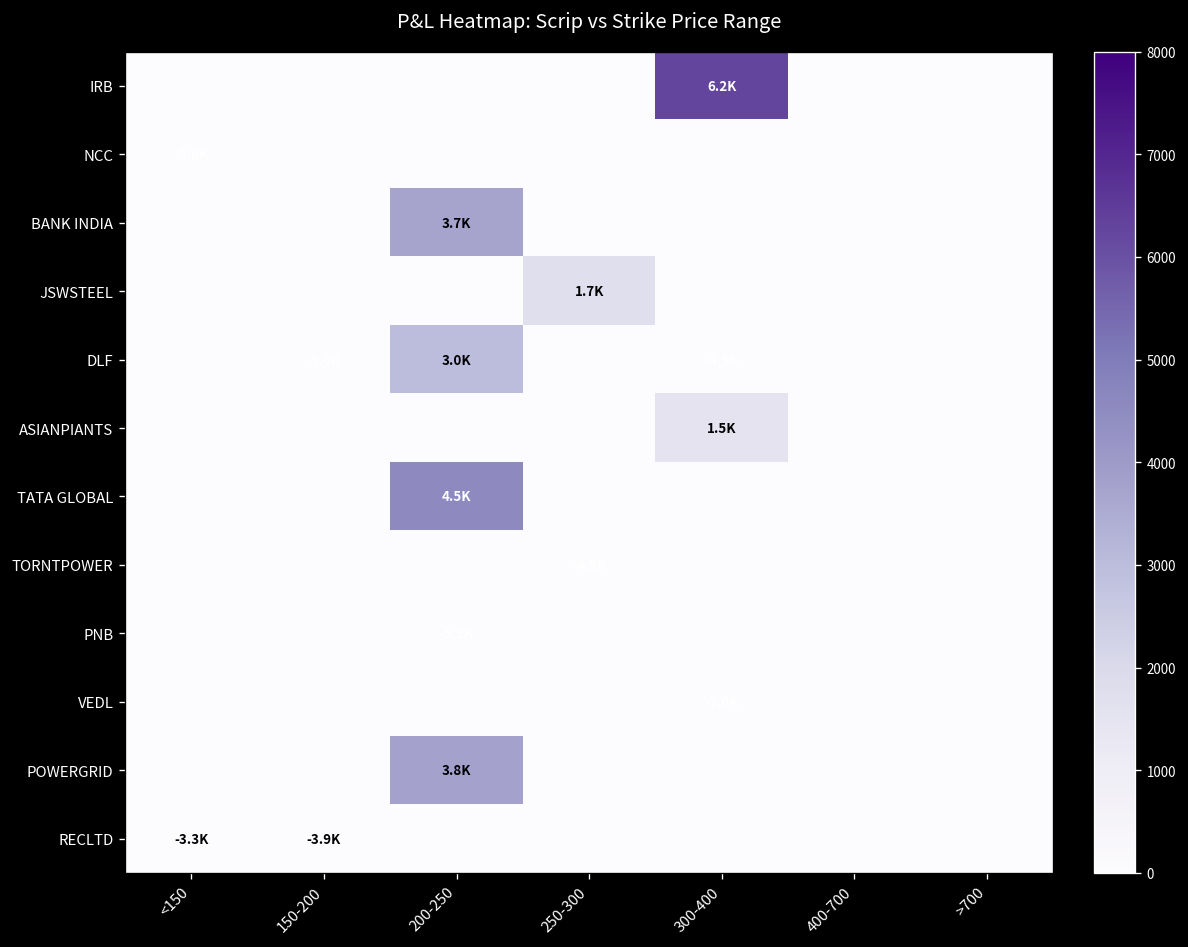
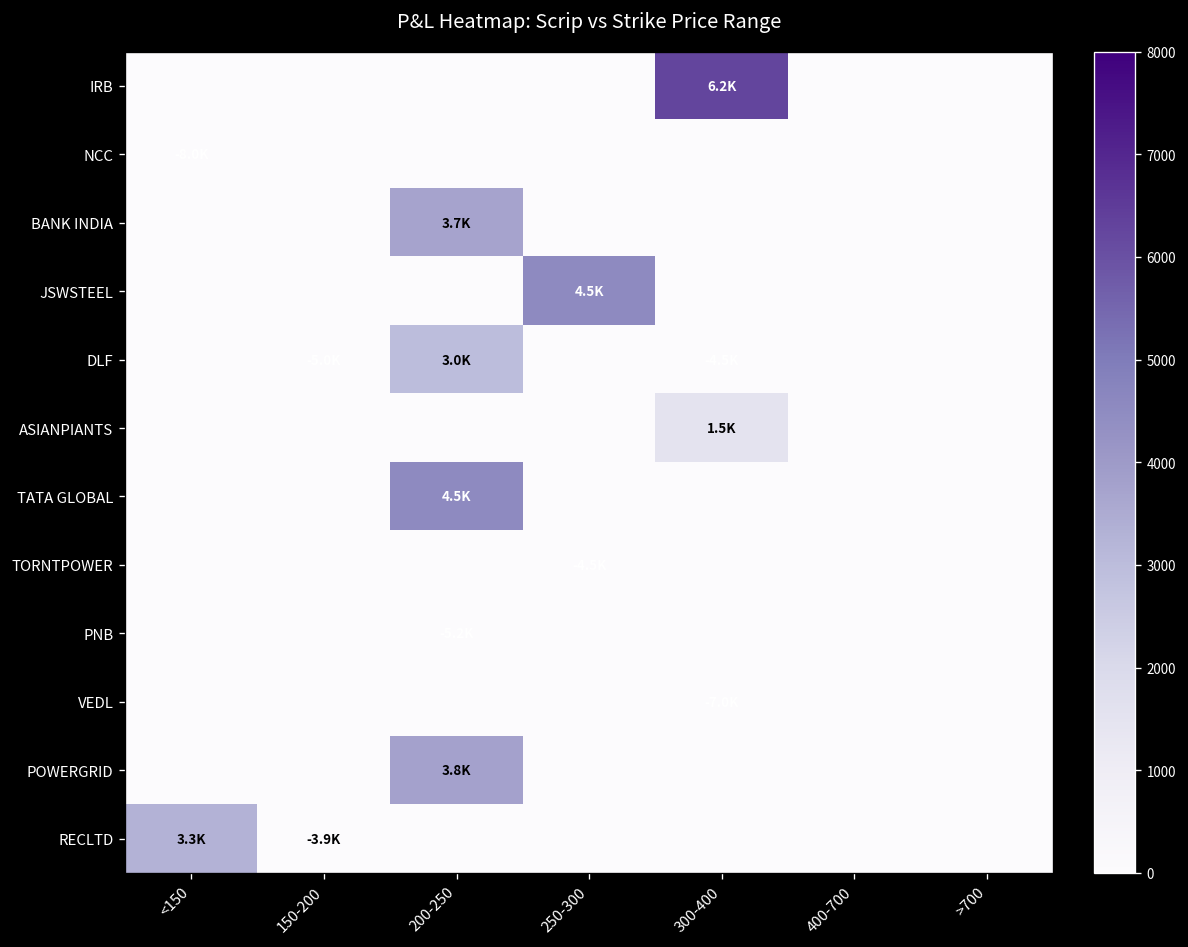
JSWSTEEL, 250-300: 1.7K -> 4.5K
RECLTD, <150: -3.3K -> 3.3K
